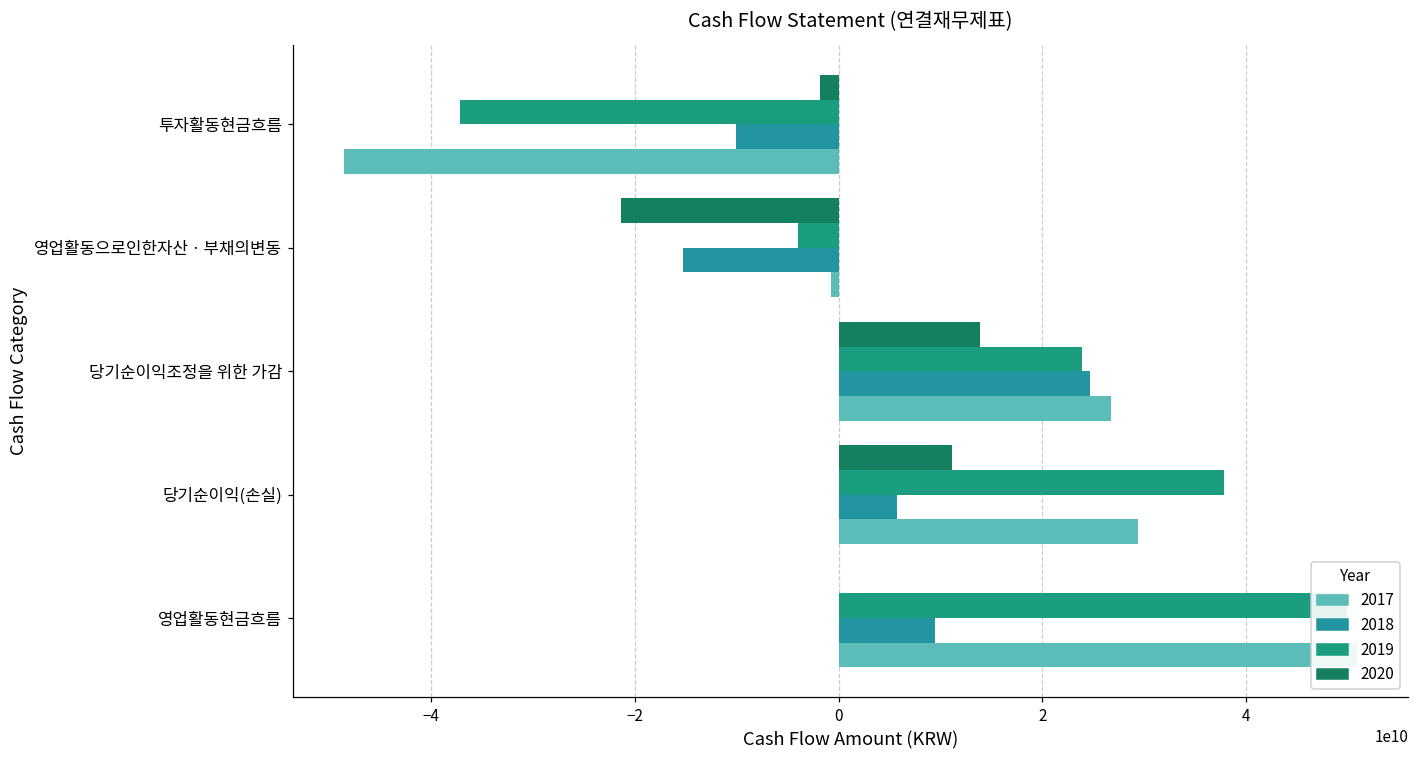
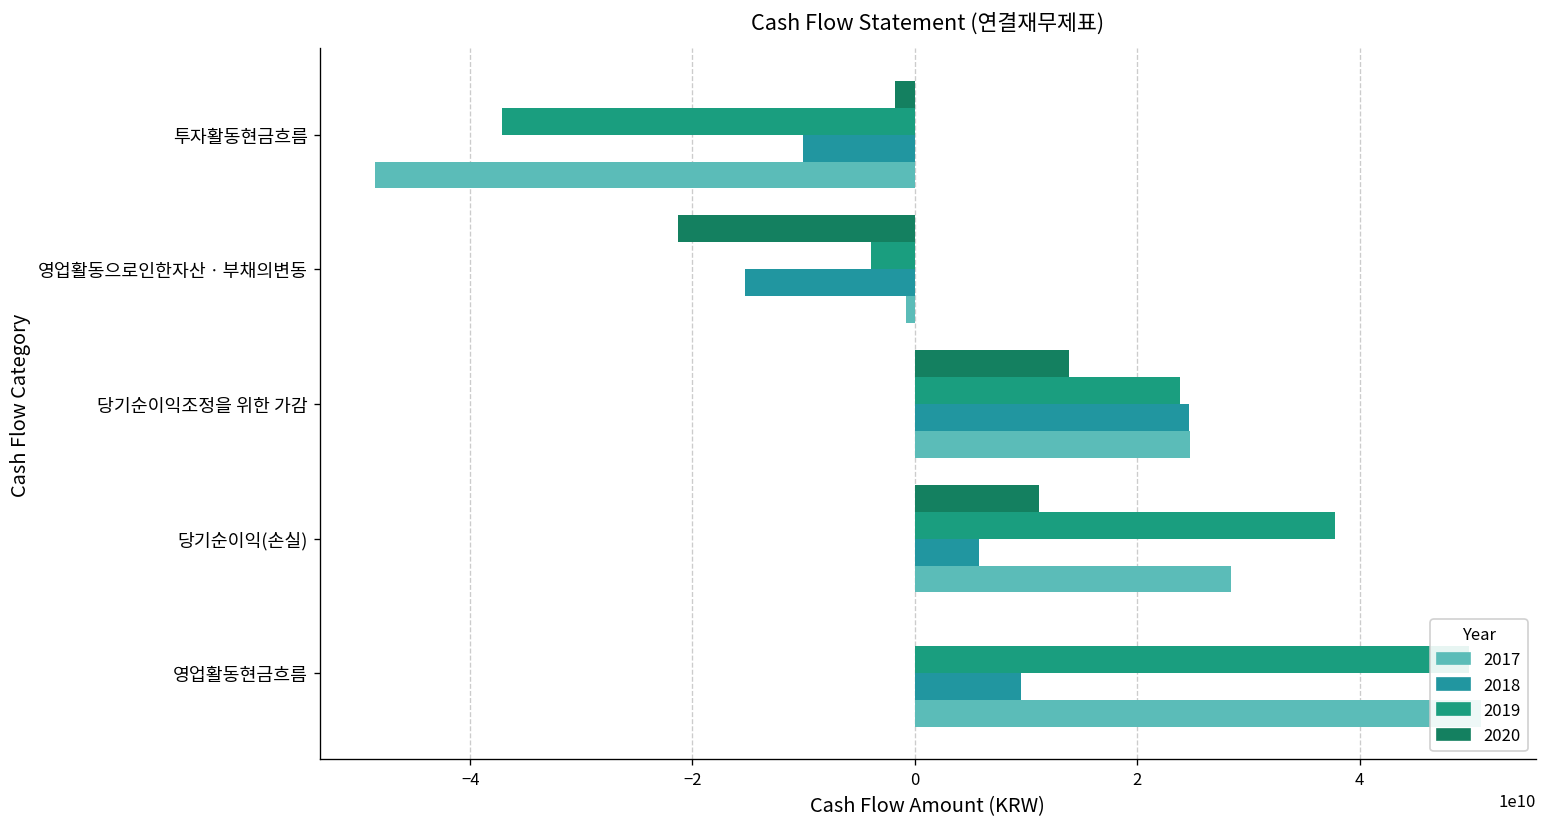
2017, 당기순이익조정을 위한 가감: 27000000000 -> 25000000000
2017, 당기순이익(손실): 29000000000 -> 28000000000
